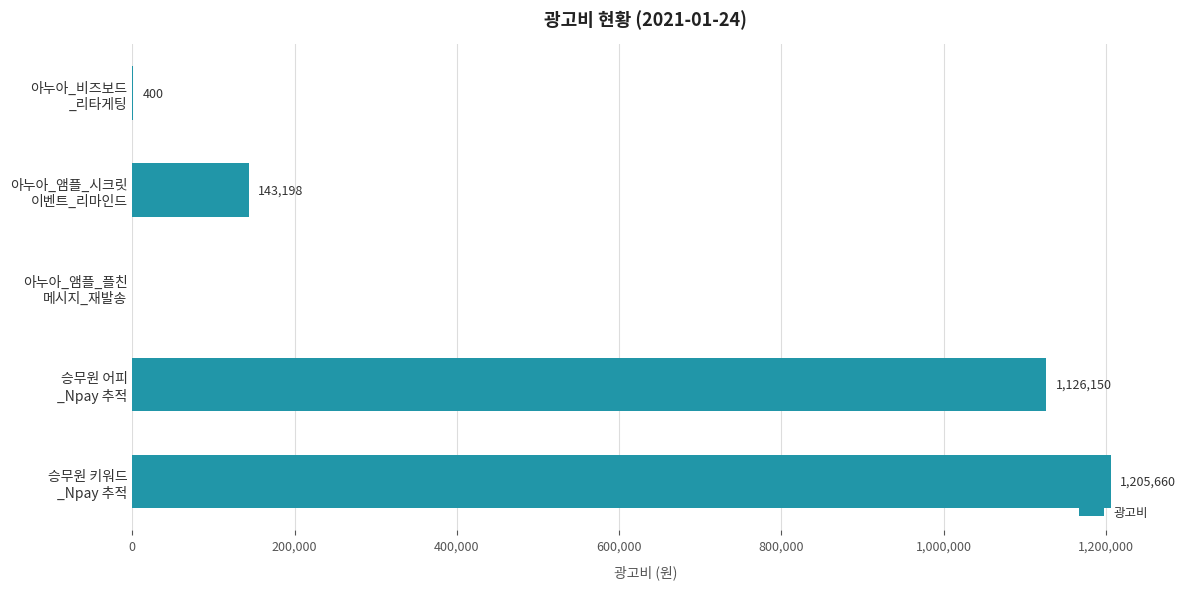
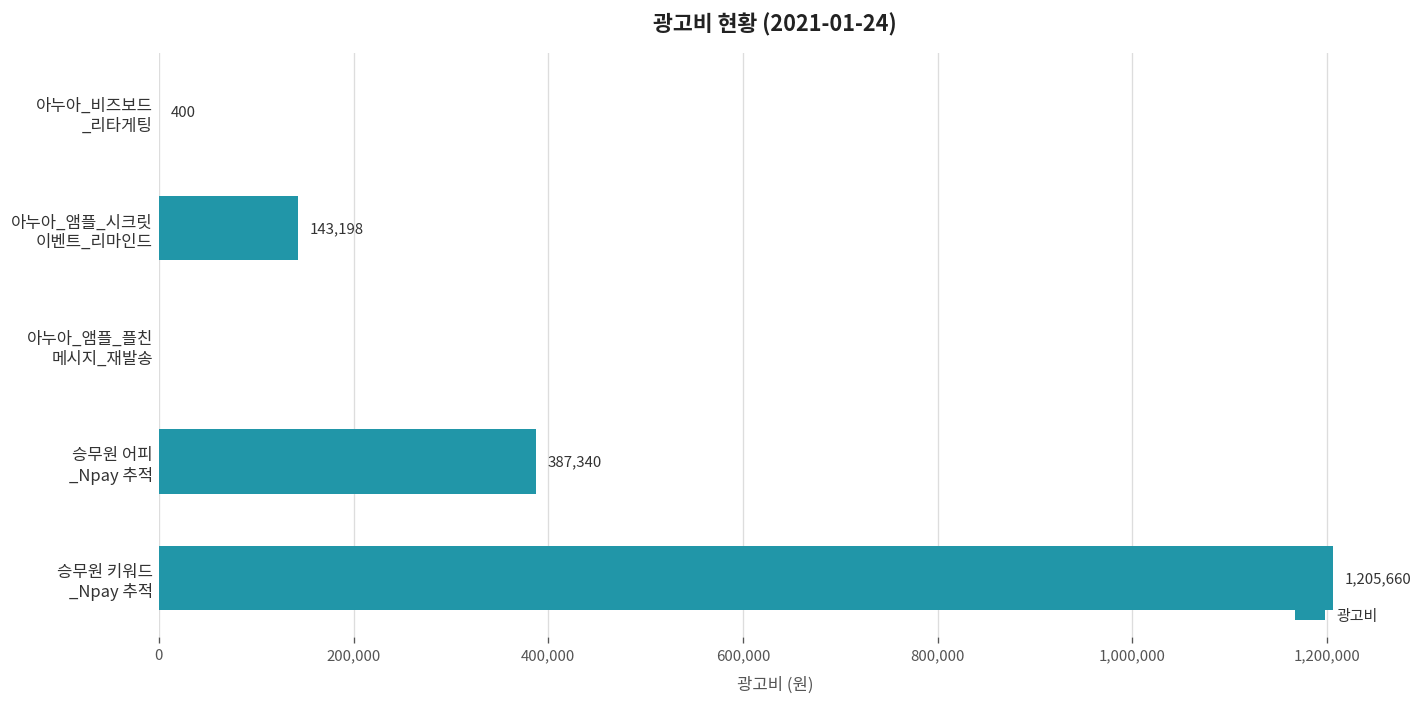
승무원 어피 _Npay 추적: 1,126,150 -> 387,340
